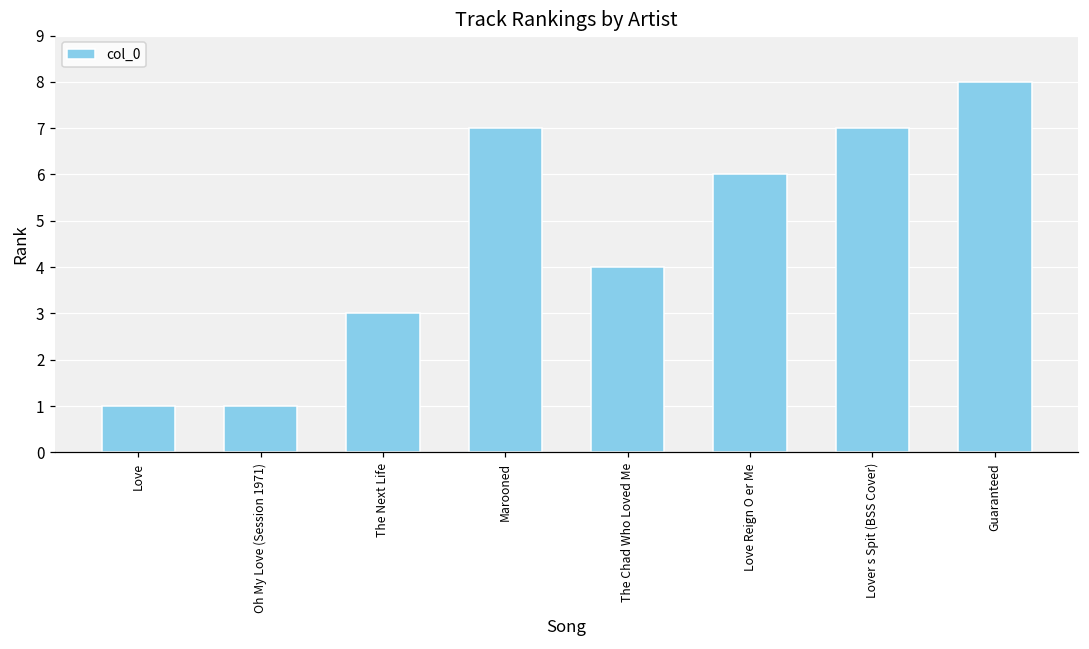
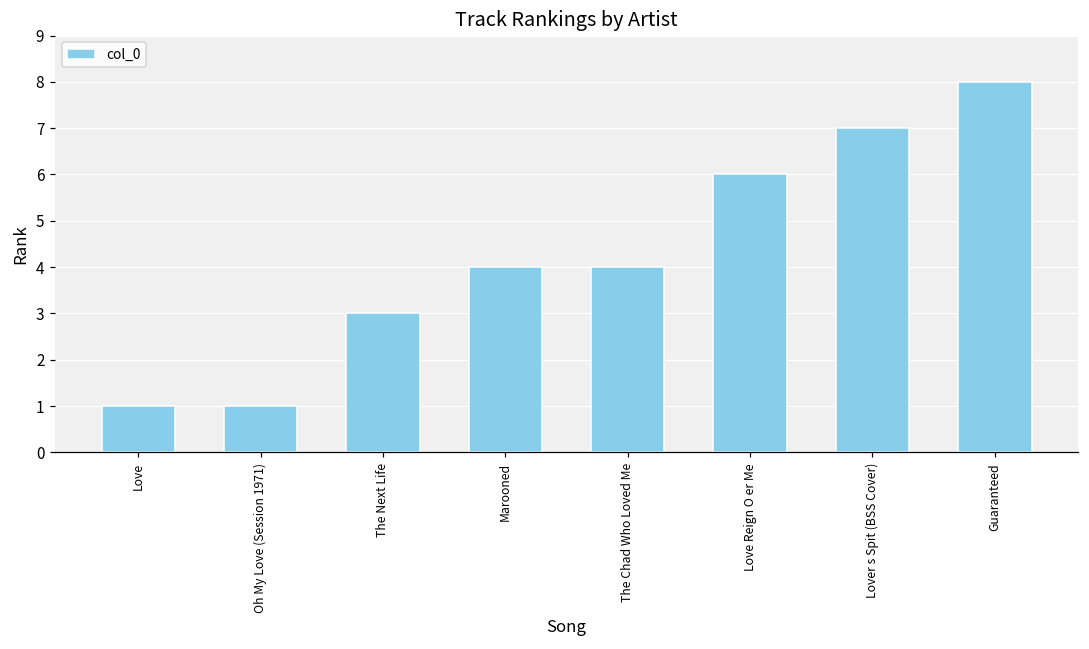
Marooned: 7 -> 4
